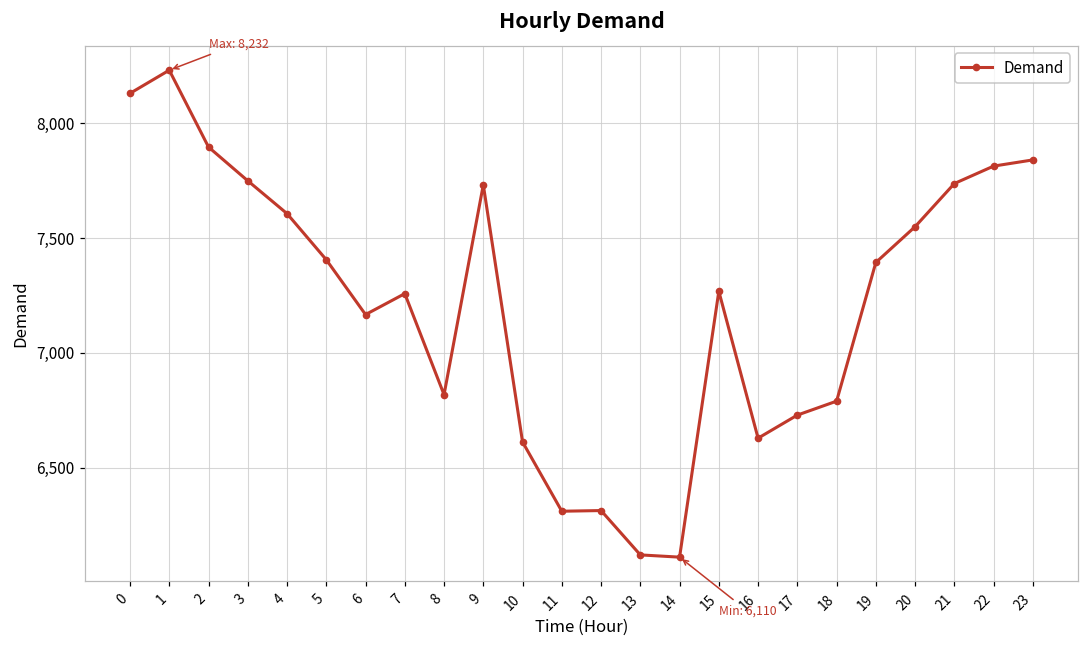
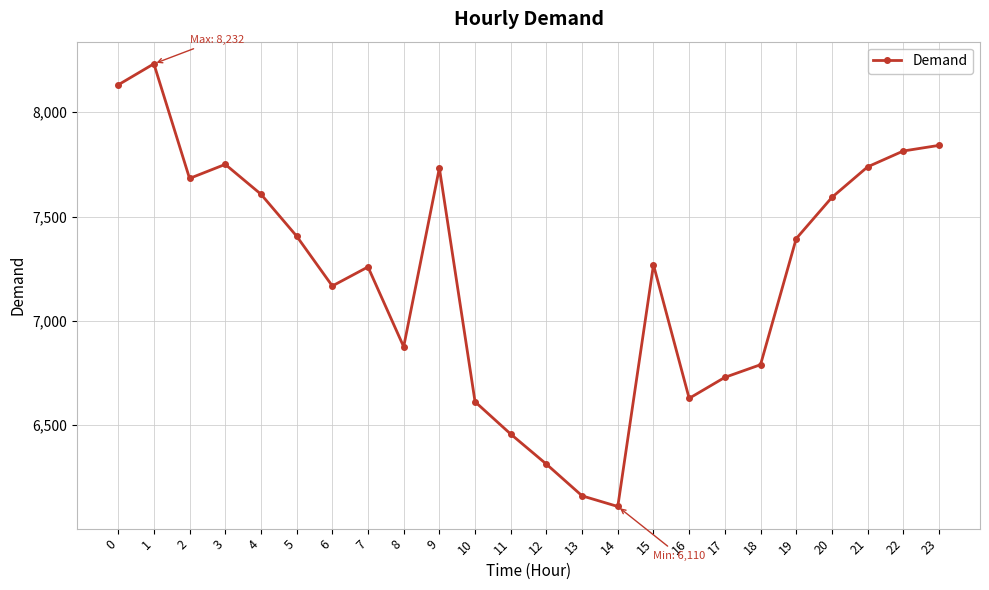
2: 7,900 -> 7,680
8: 6,820 -> 6,880
11: 6,310 -> 6,460
13: 6,120 -> 6,160
20: 7,550 -> 7,590
